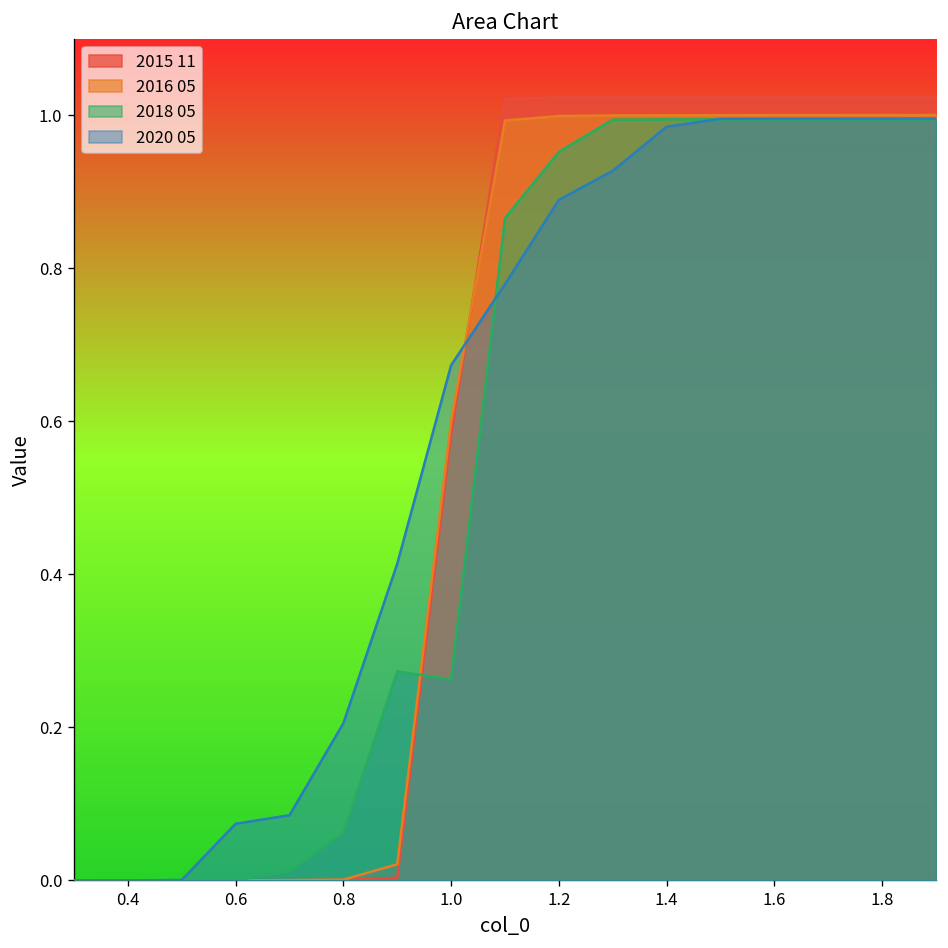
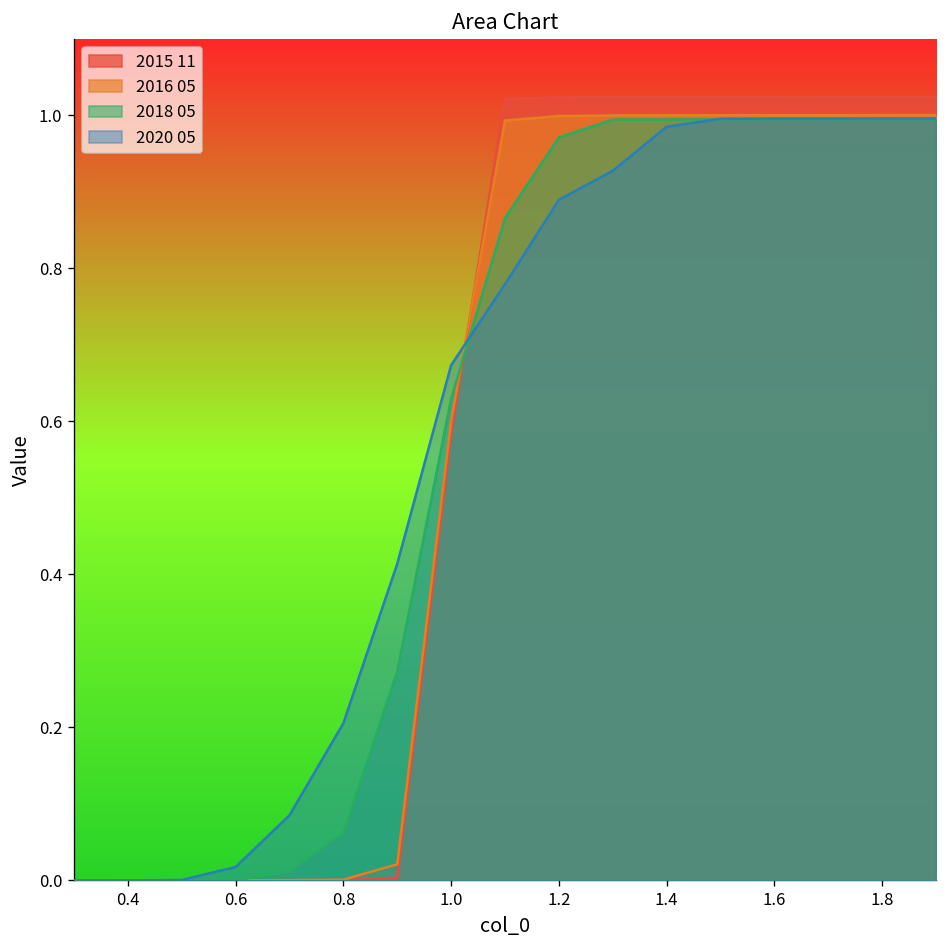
2020 05, 0.6: 0.07 -> 0.02
2018 05, 1.0: 0.26 -> 0.63
2018 05, 1.2: 0.95 -> 0.97
